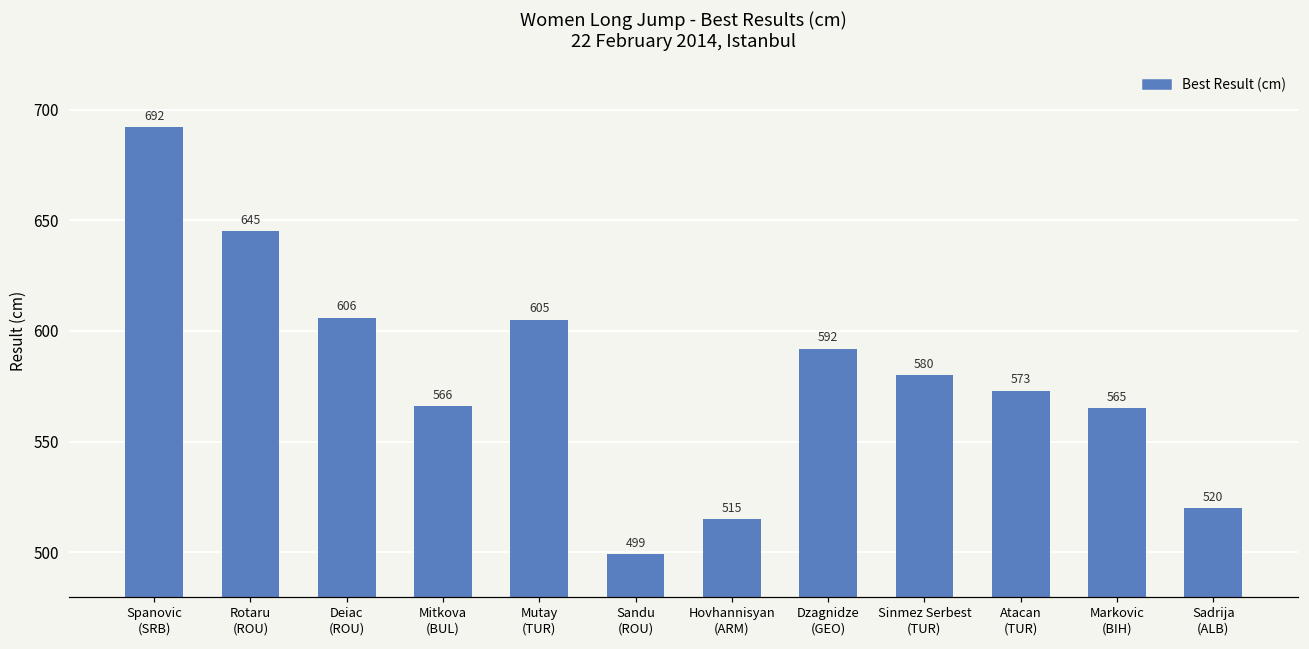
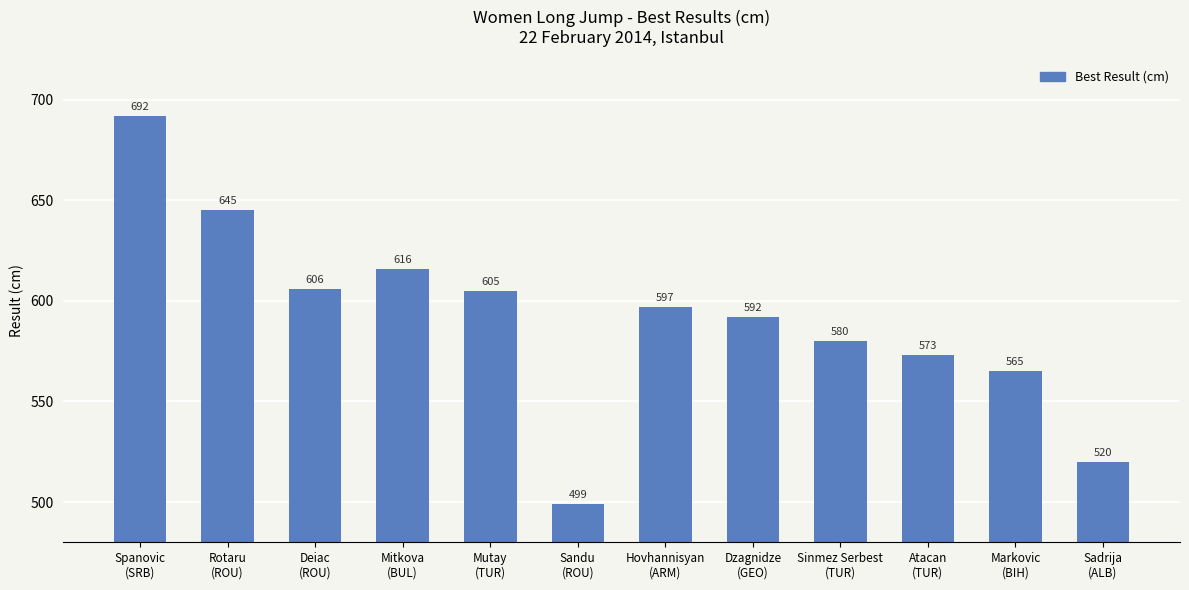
Mitkova (BUL): 566 -> 616
Hovhannisyan (ARM): 515 -> 597
